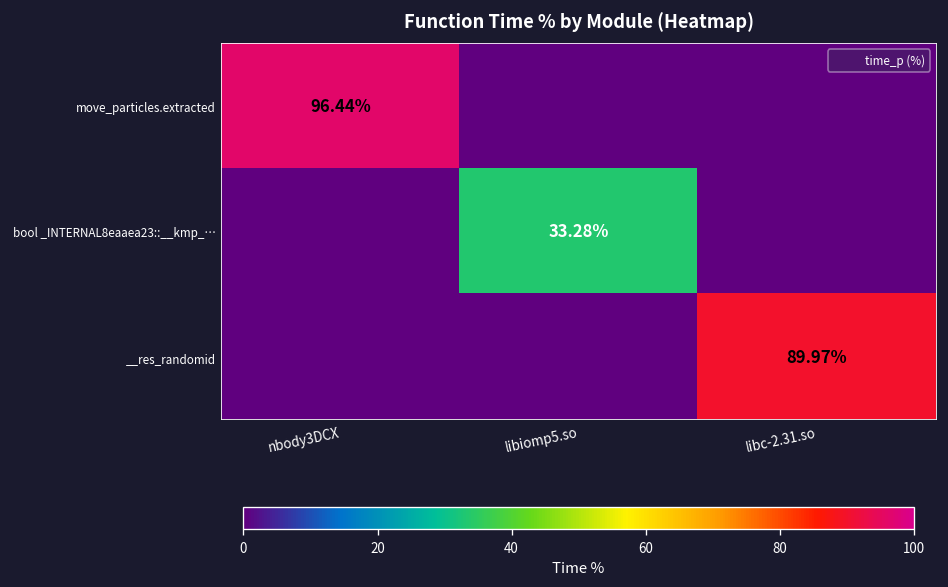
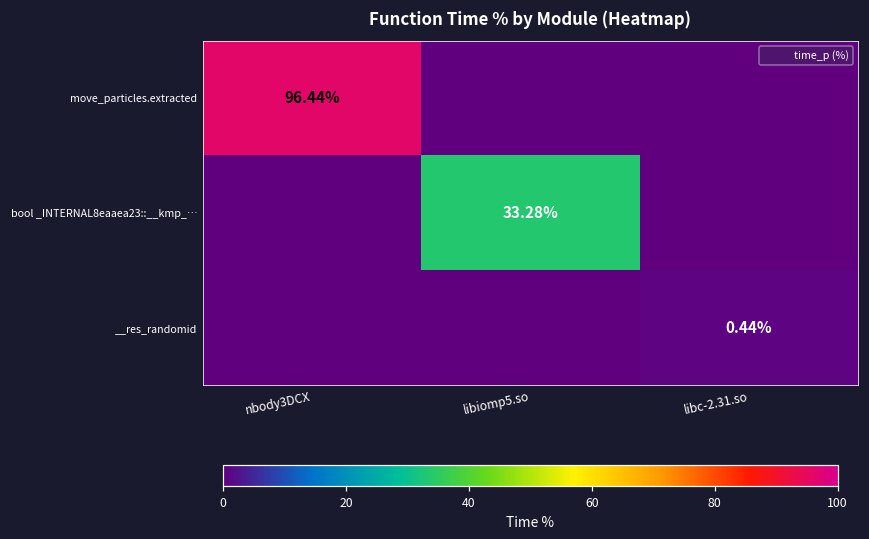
__res_randomid, libc-2.31.so: 89.97% -> 0.44%
